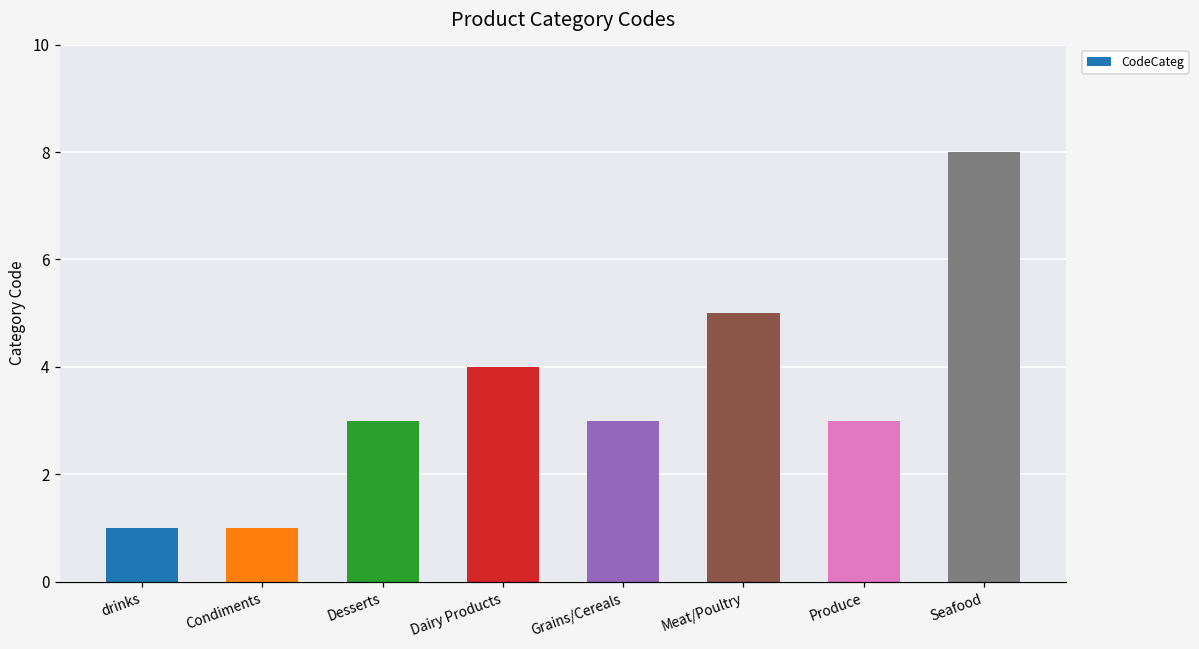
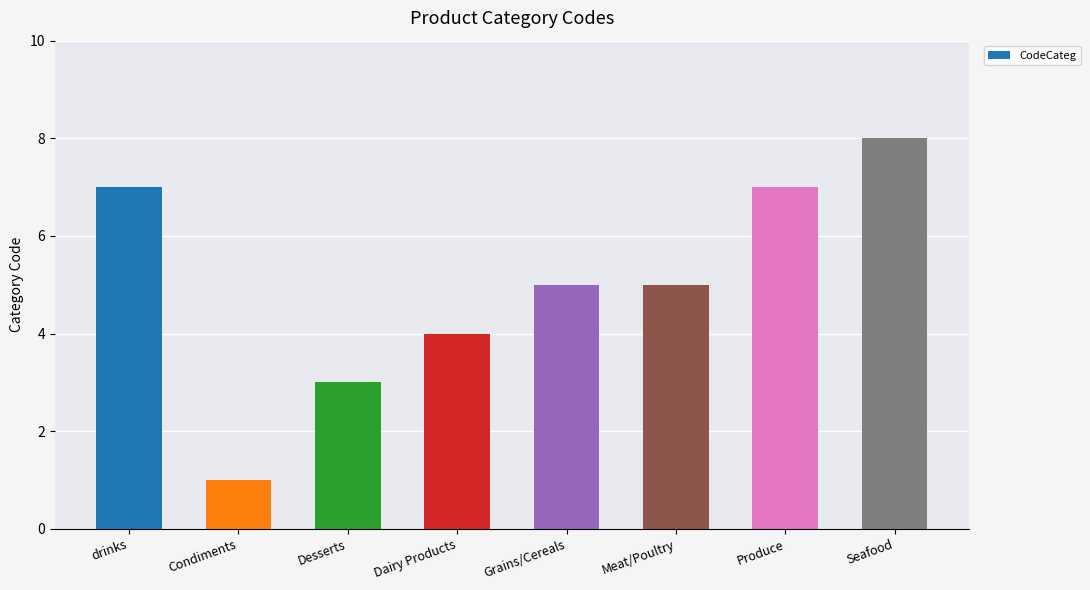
drinks: 1 -> 7
Grains/Cereals: 3 -> 5
Produce: 3 -> 7
